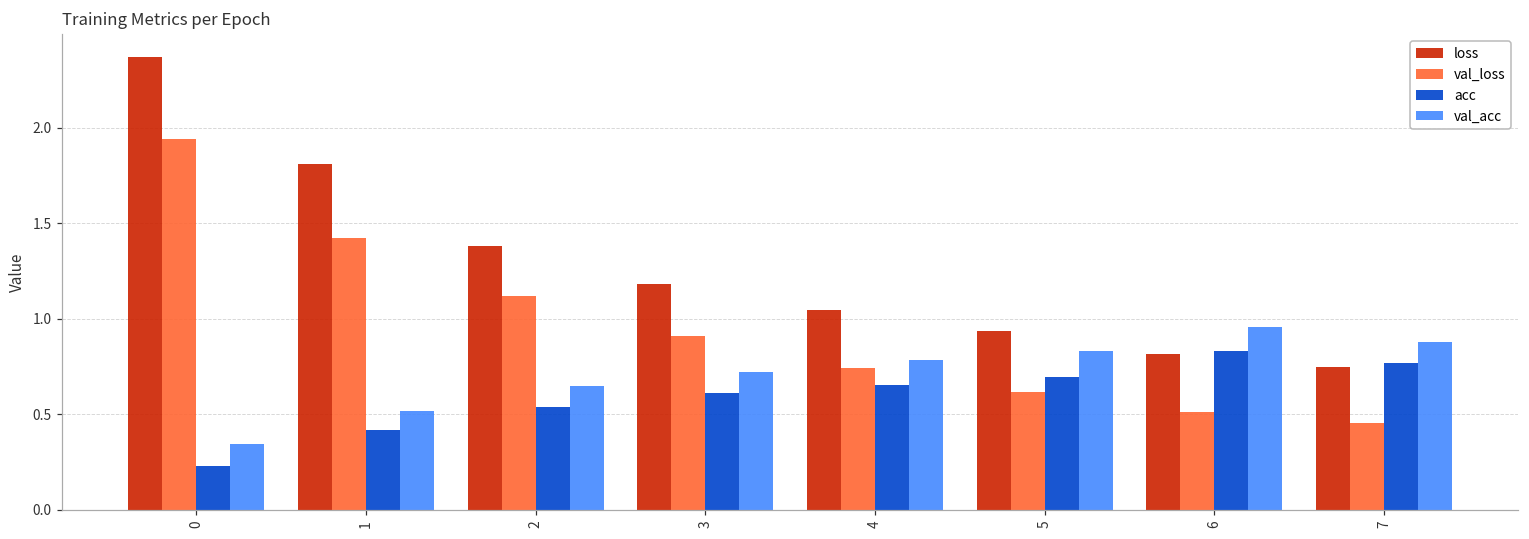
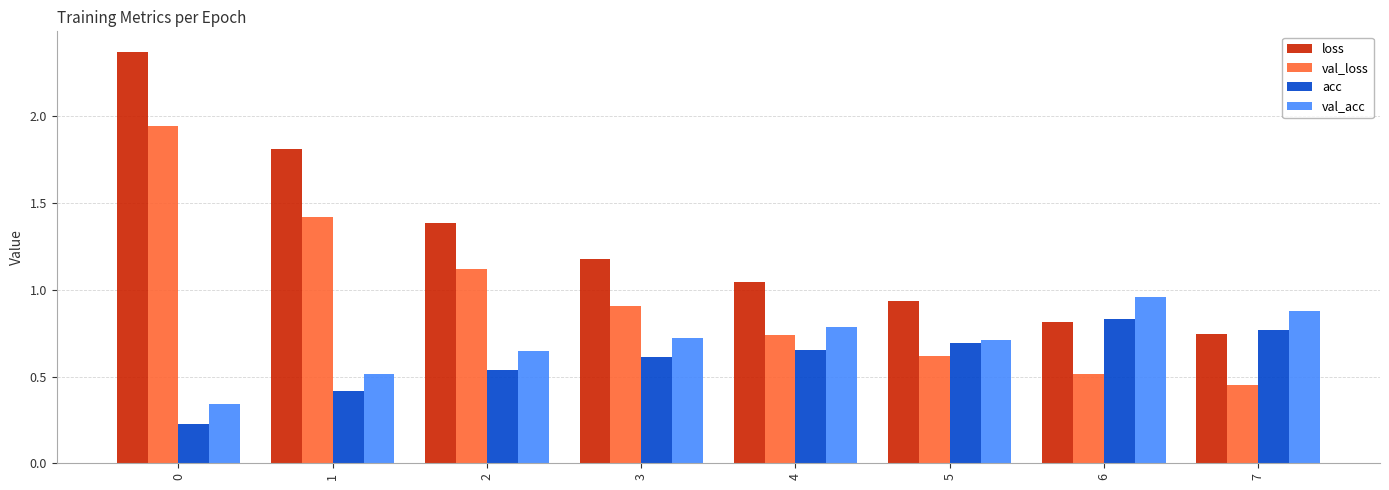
val_acc, 5: 0.83 -> 0.71
